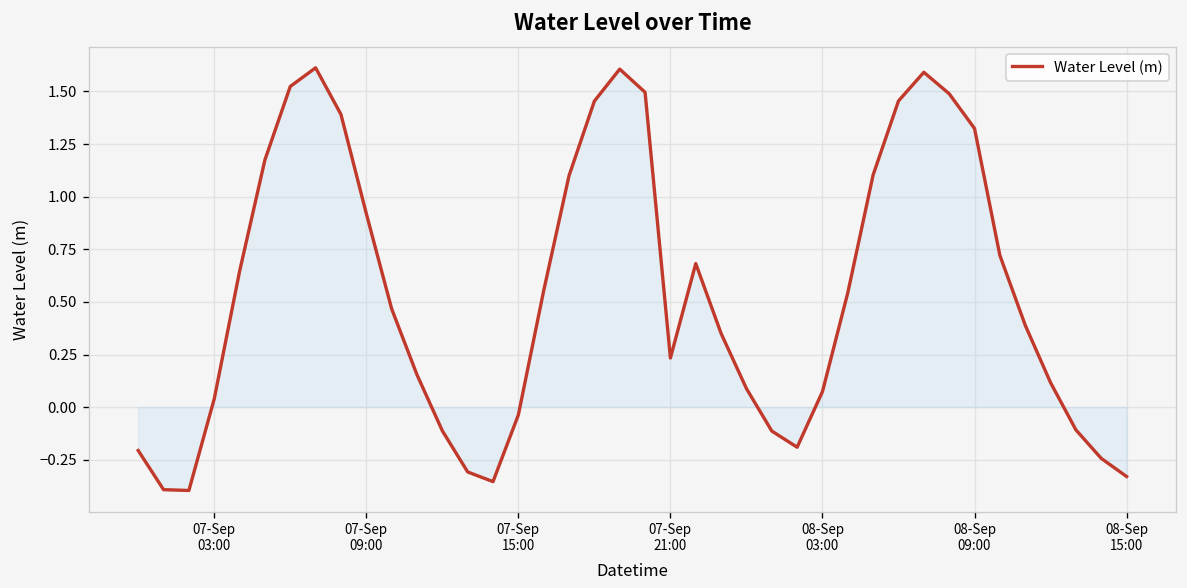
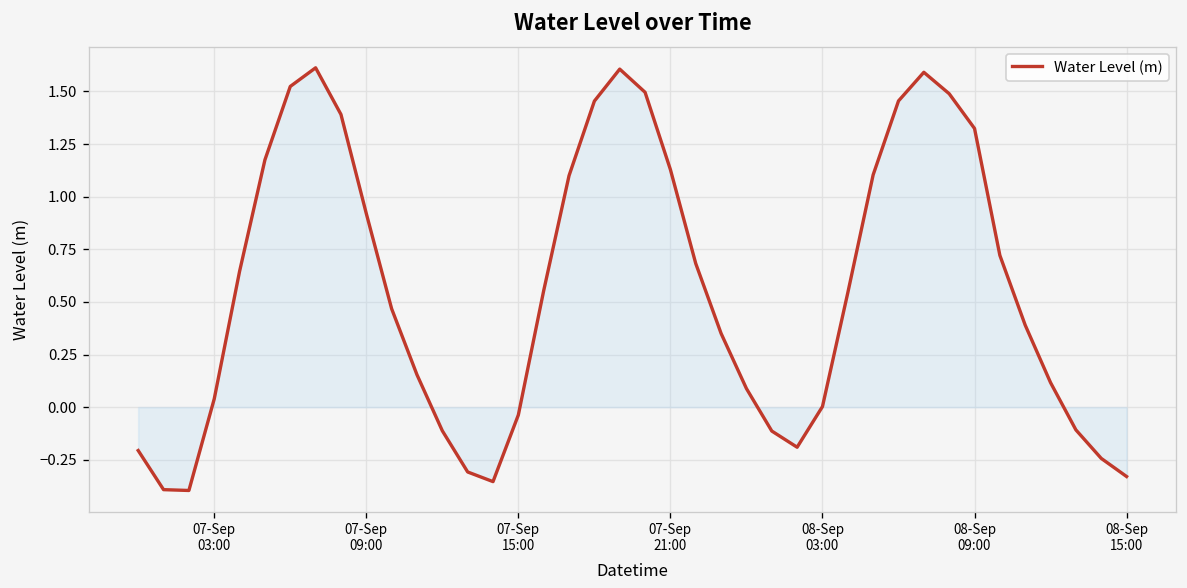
Water Level (m), 07-Sep 21:00: 0.23 -> 1.13
Water Level (m), 08-Sep 03:00: 0.07 -> 0.00
